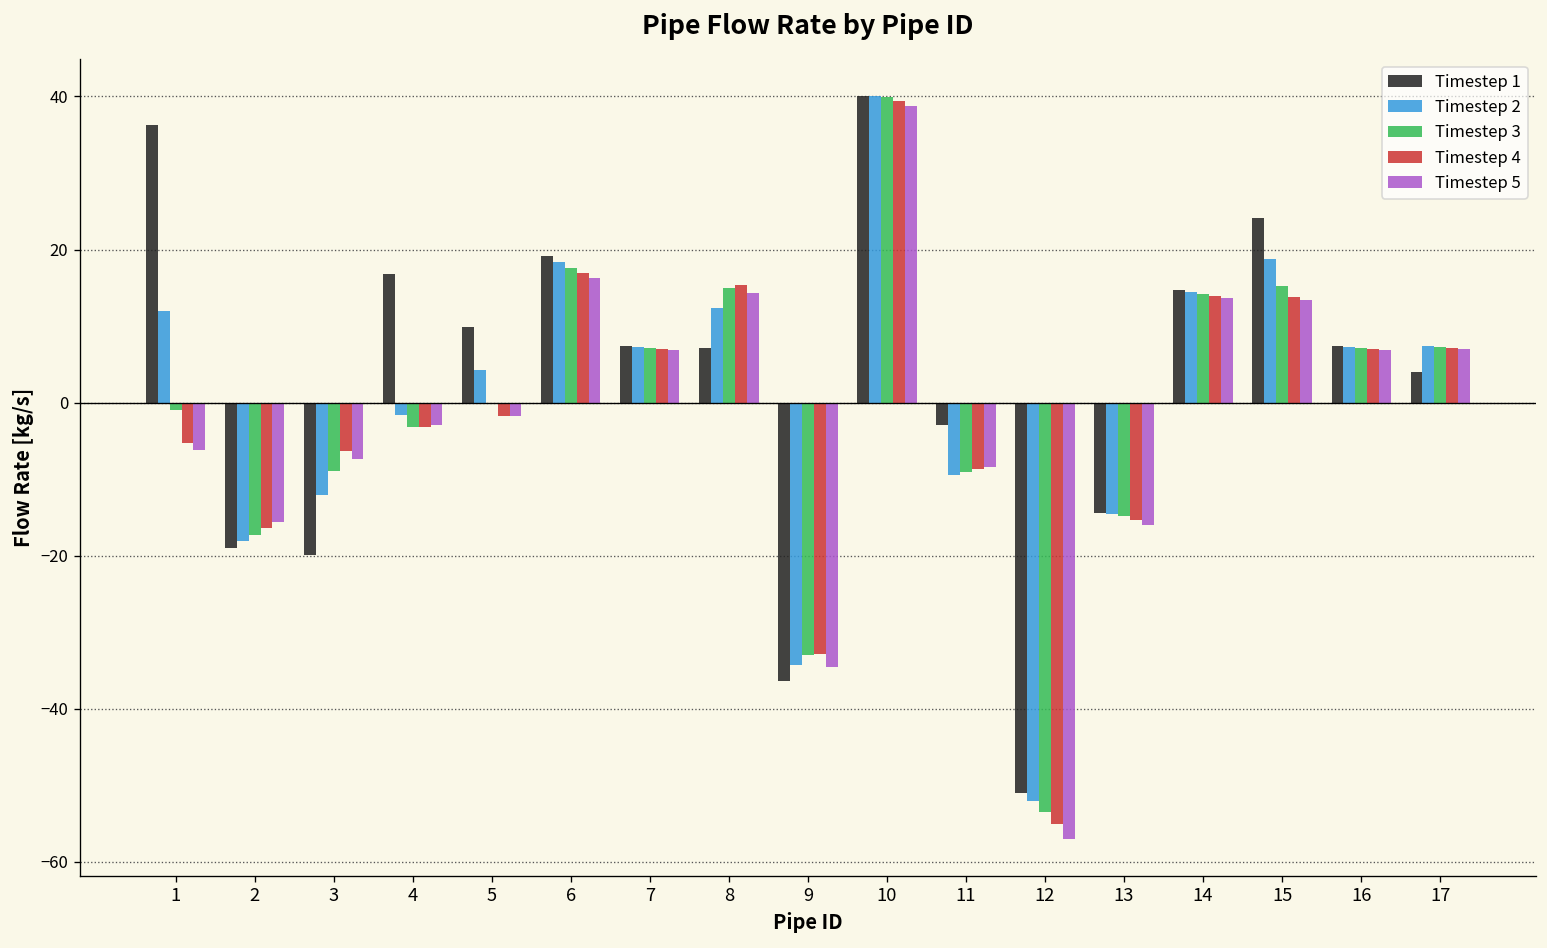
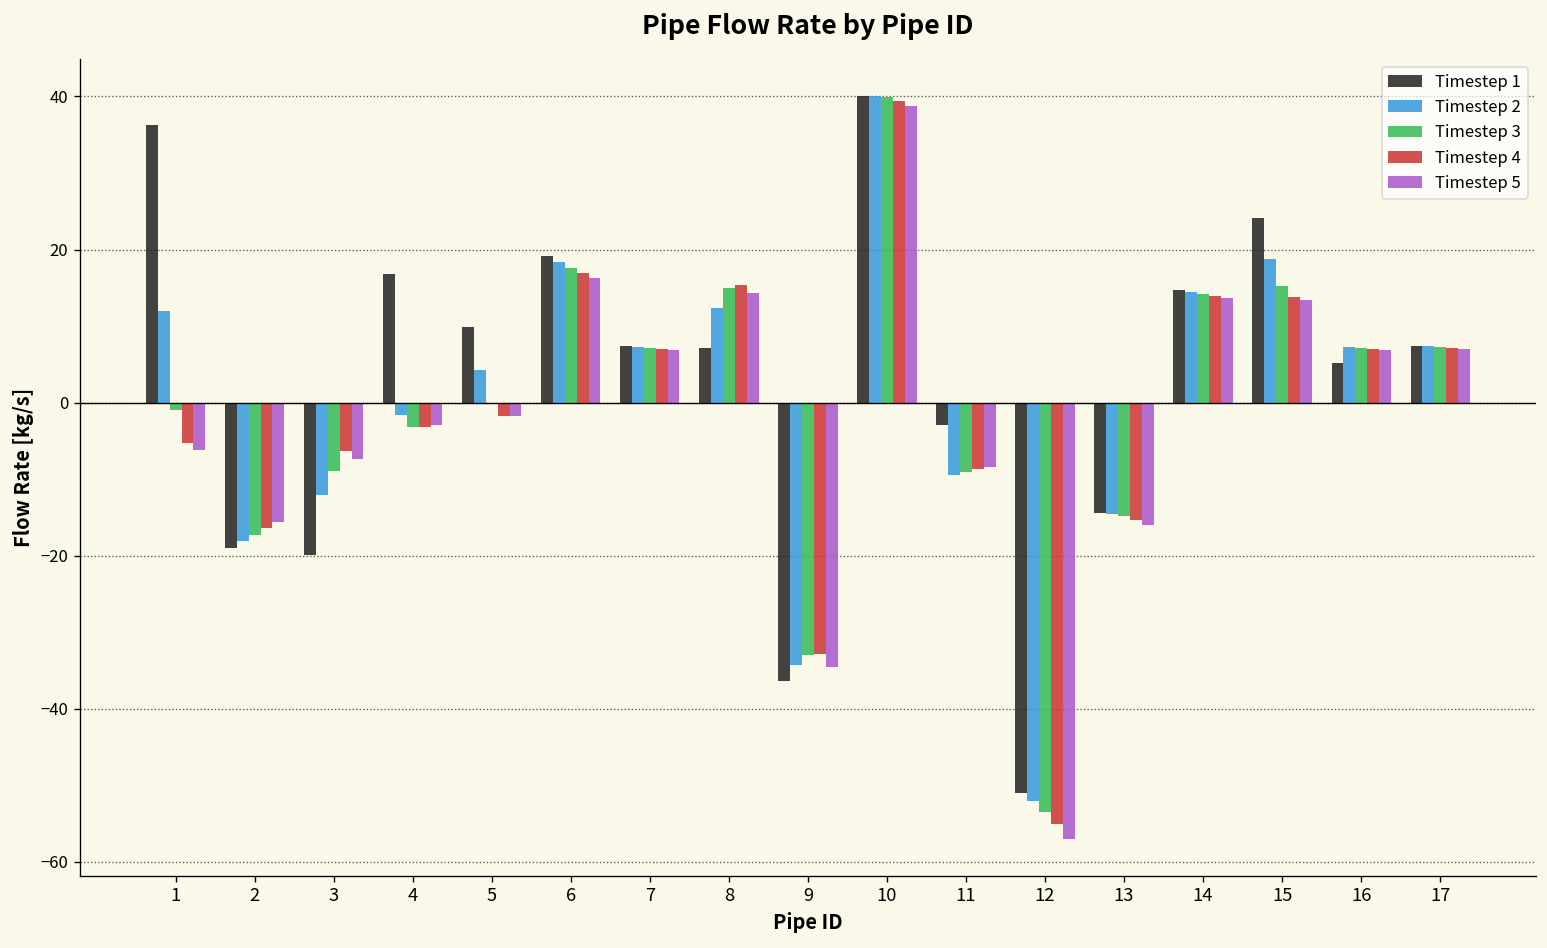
Timestep 1, 16: 7 -> 5
Timestep 1, 17: 4 -> 7
